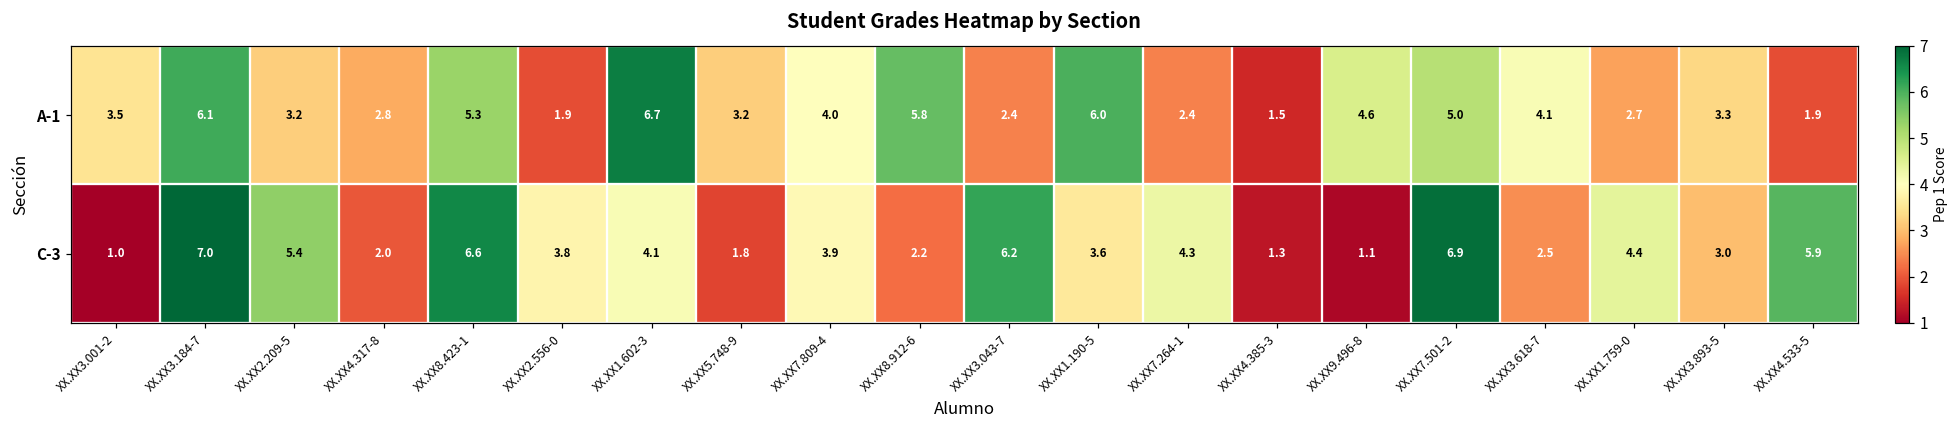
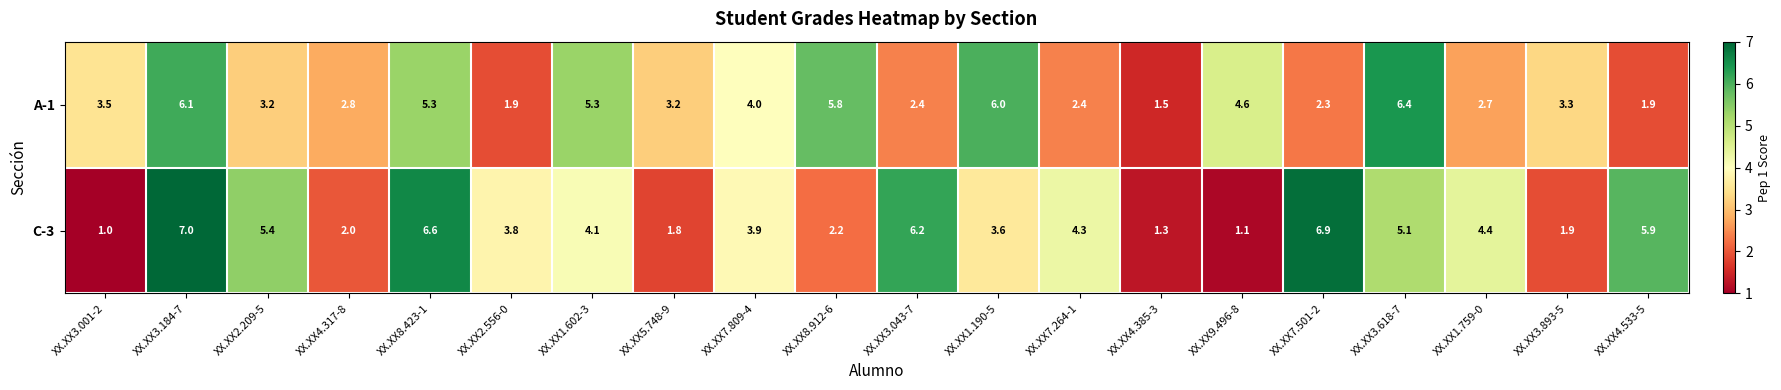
A-1, XX.XX1.602-3: 6.7 -> 5.3
A-1, XX.XX7.501-2: 5.0 -> 2.3
A-1, XX.XX3.618-7: 4.1 -> 6.4
C-3, XX.XX3.618-7: 2.5 -> 5.1
C-3, XX.XX3.893-5: 3.0 -> 1.9
